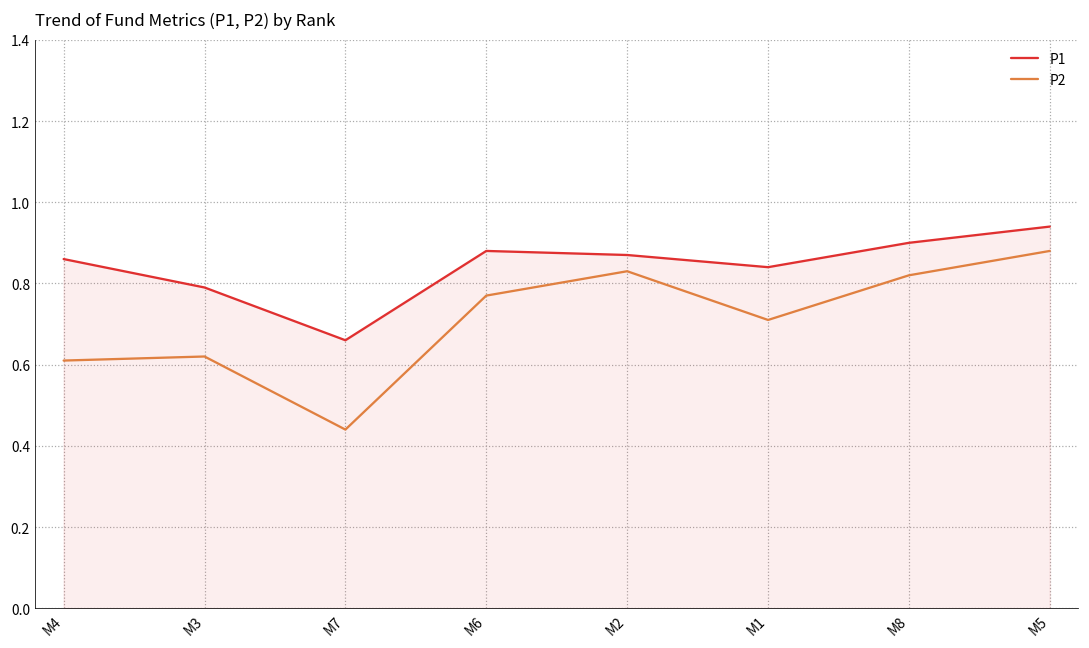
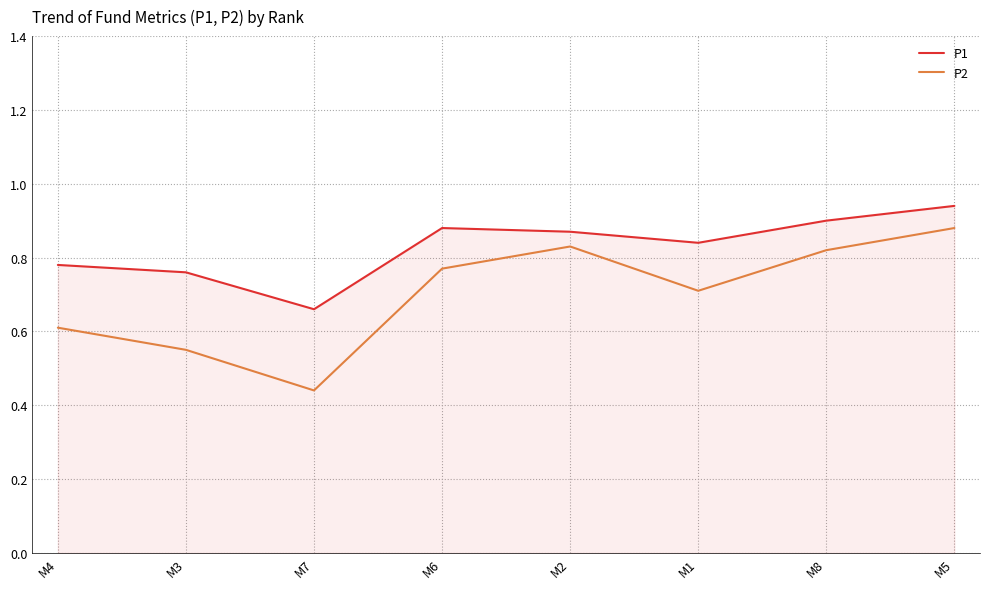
P1, M4: 0.86 -> 0.78
P1, M3: 0.79 -> 0.76
P2, M3: 0.62 -> 0.55
